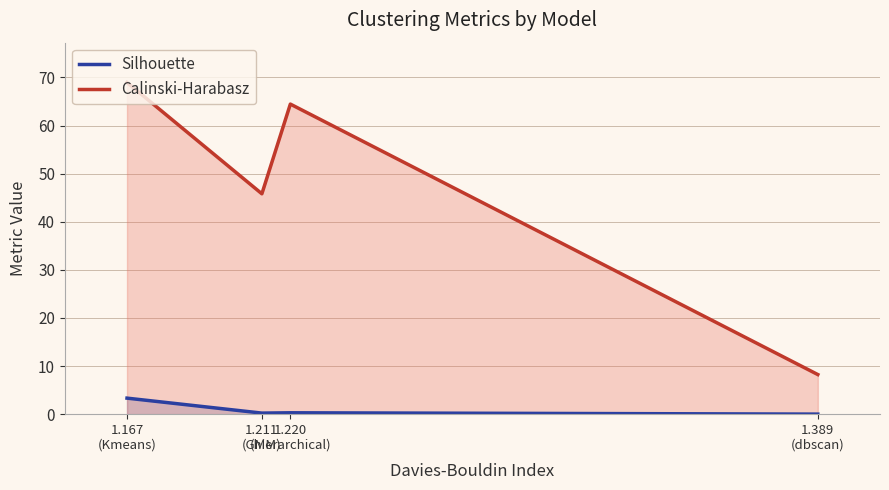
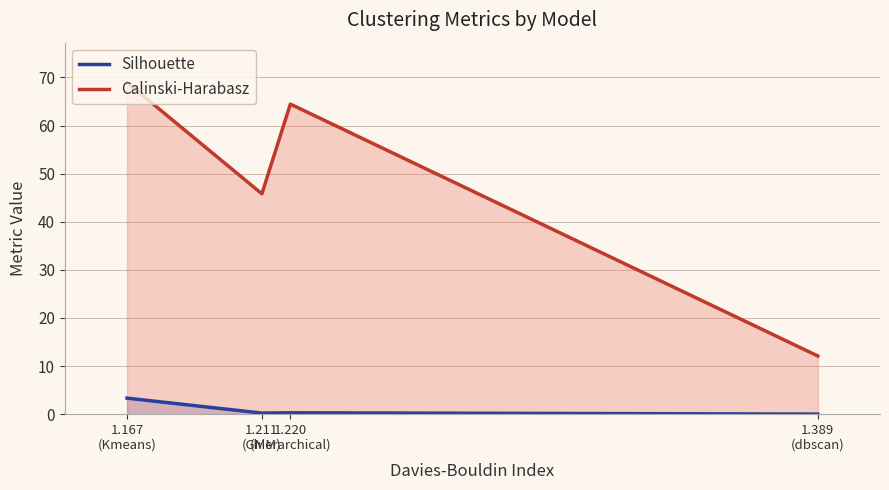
Calinski-Harabasz, 1.389 (dbscan): 8 -> 12
